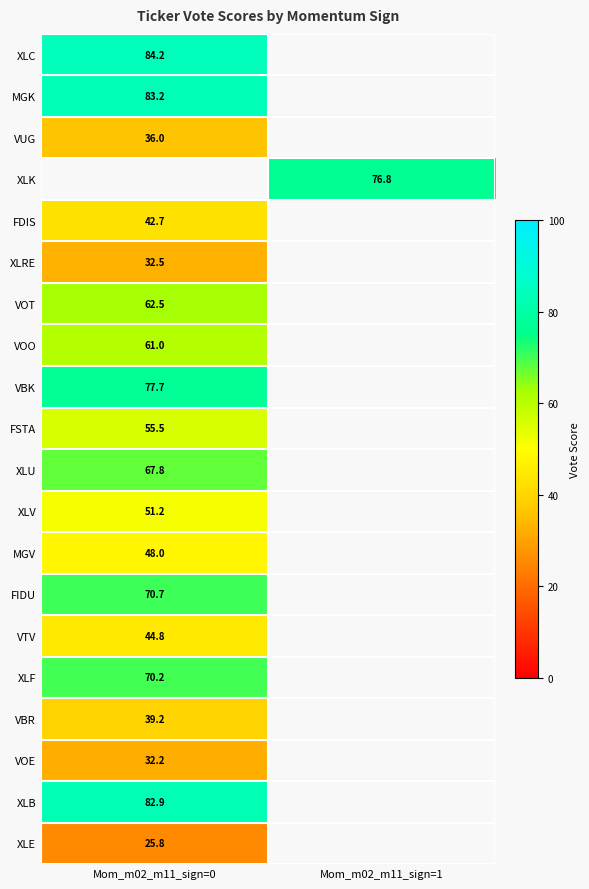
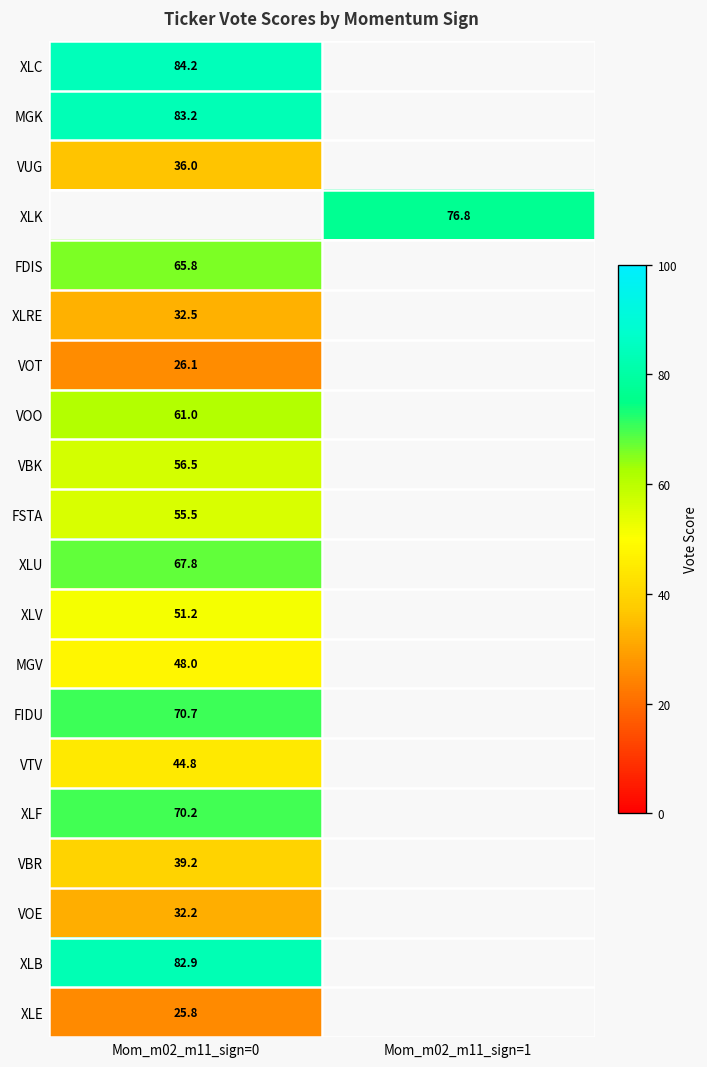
FDIS, Mom_m02_m11_sign=0: 42.7 -> 65.8
VOT, Mom_m02_m11_sign=0: 62.5 -> 26.1
VBK, Mom_m02_m11_sign=0: 77.7 -> 56.5
